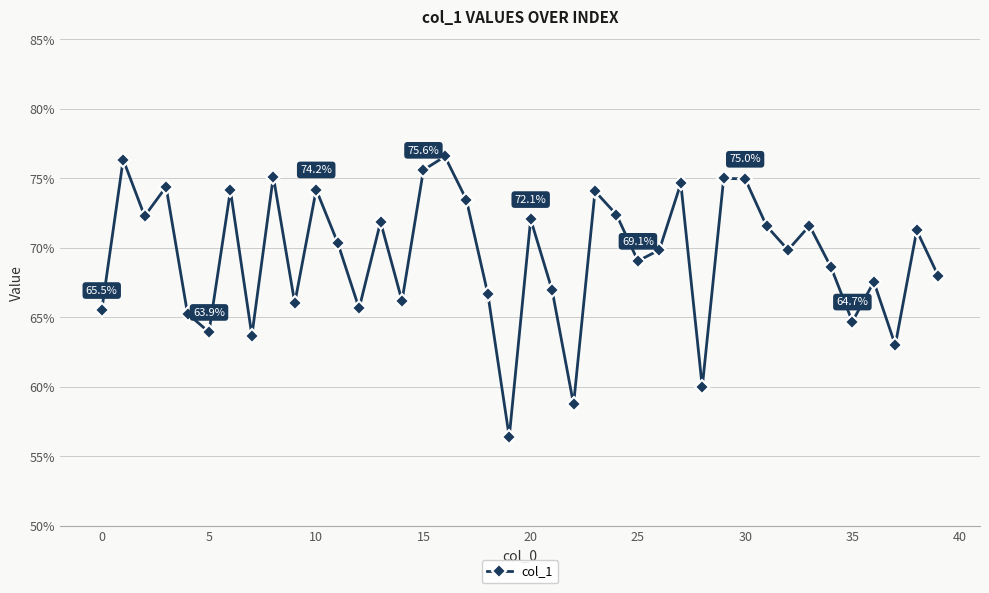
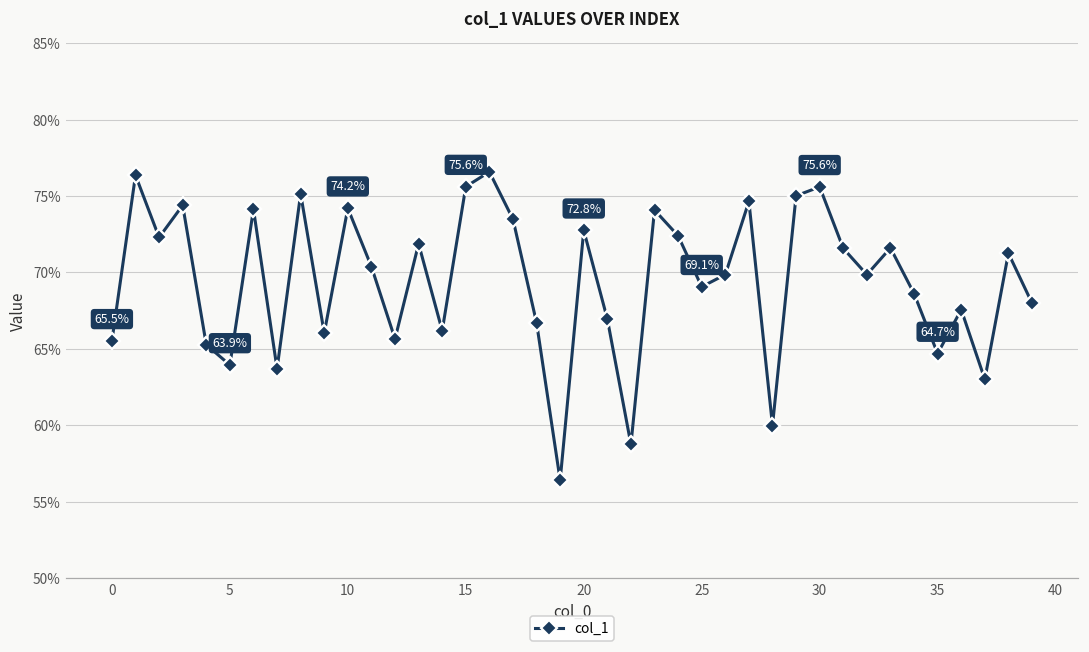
20: 72.1% -> 72.8%
30: 75.0% -> 75.6%
